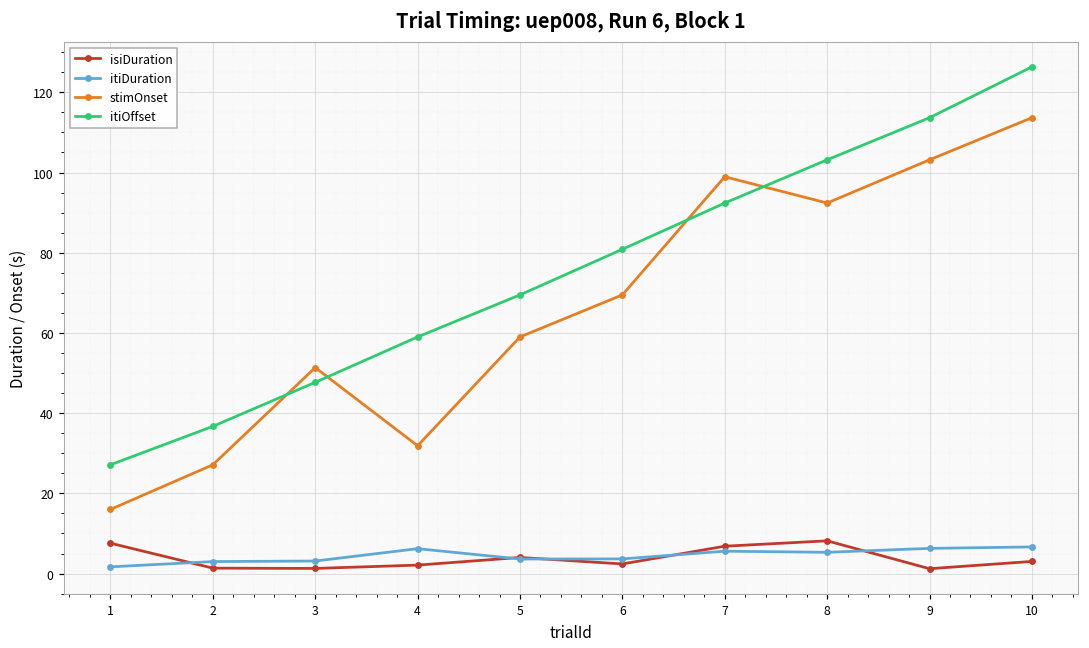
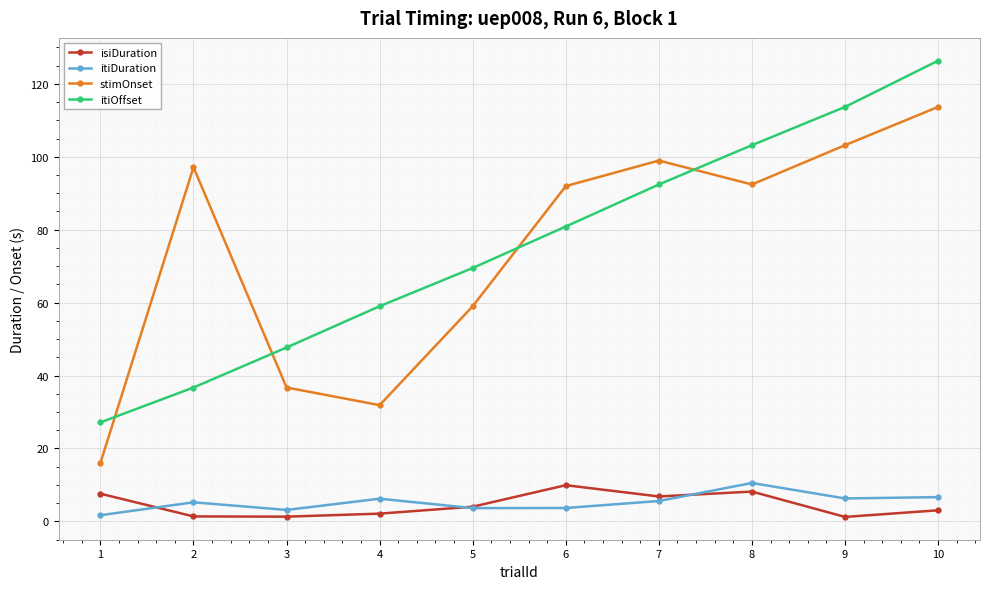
itiDuration, 2: 3 -> 5
stimOnset, 2: 27 -> 97
stimOnset, 3: 51 -> 37
isiDuration, 6: 2 -> 10
stimOnset, 6: 69 -> 92
itiDuration, 8: 5 -> 11
